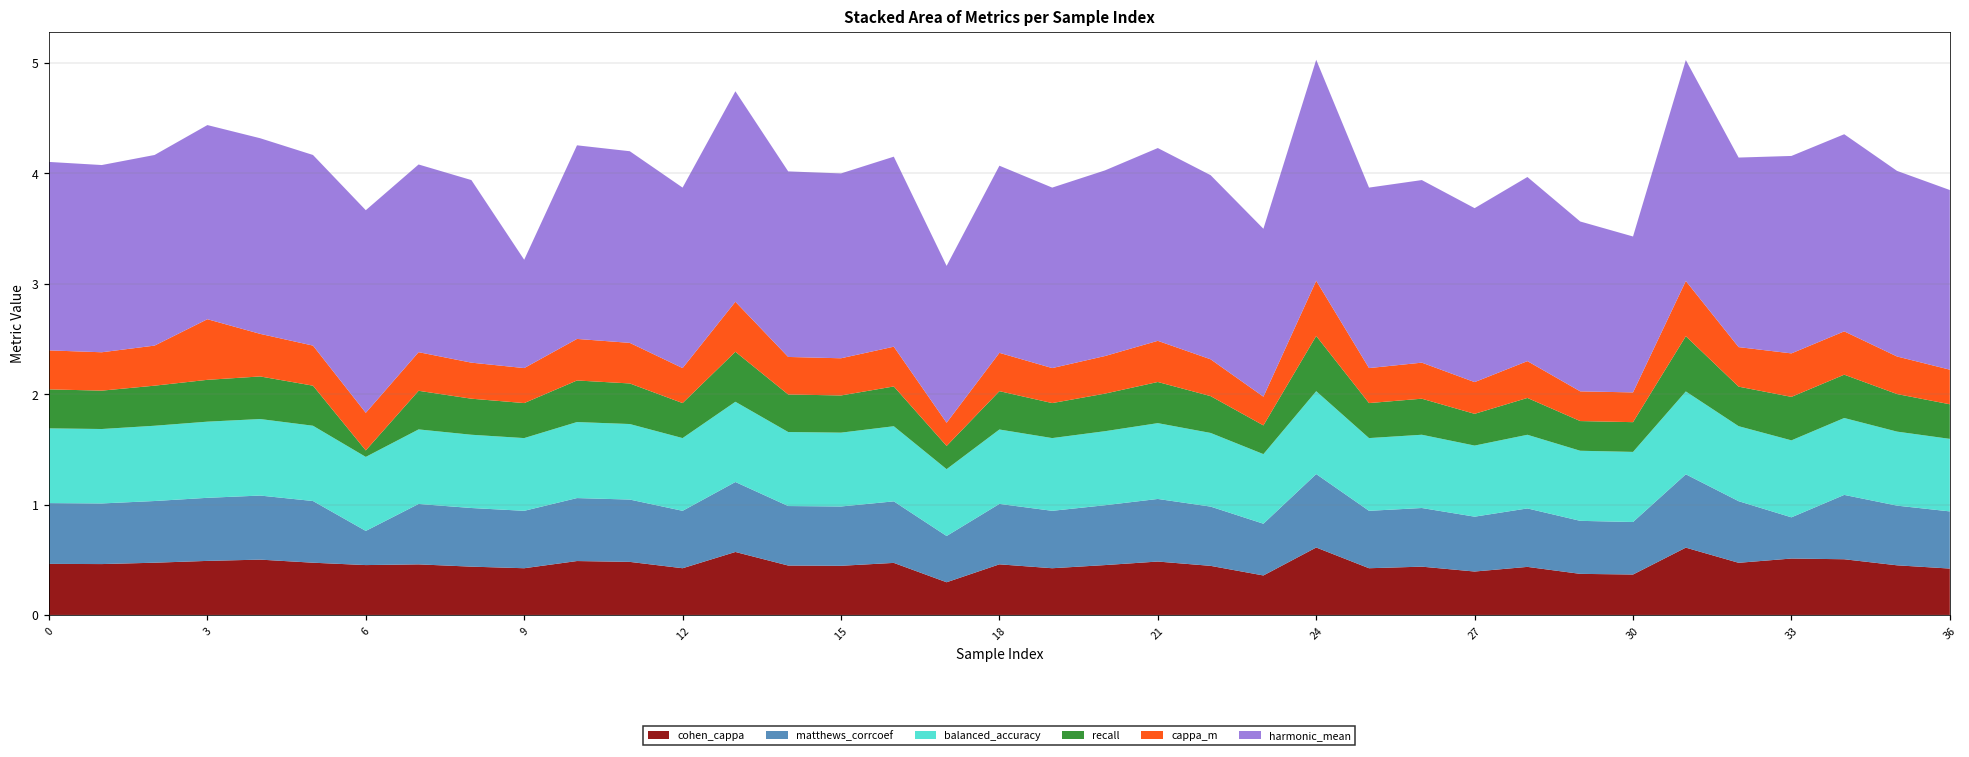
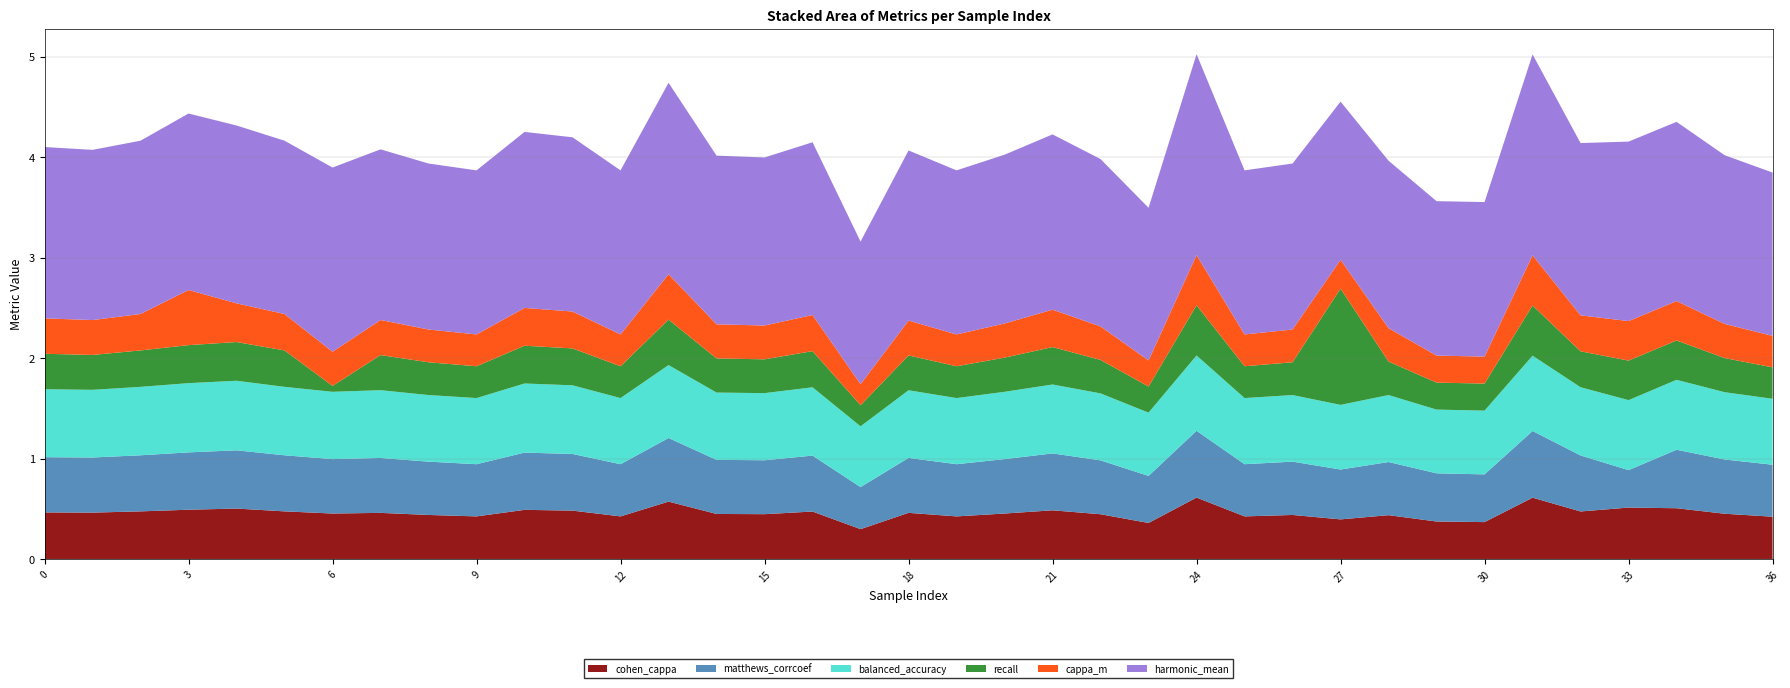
matthews_corrcoef, 6: 0.31 -> 0.54
harmonic_mean, 9: 0.98 -> 1.63
recall, 27: 0.29 -> 1.16
harmonic_mean, 30: 1.41 -> 1.54
